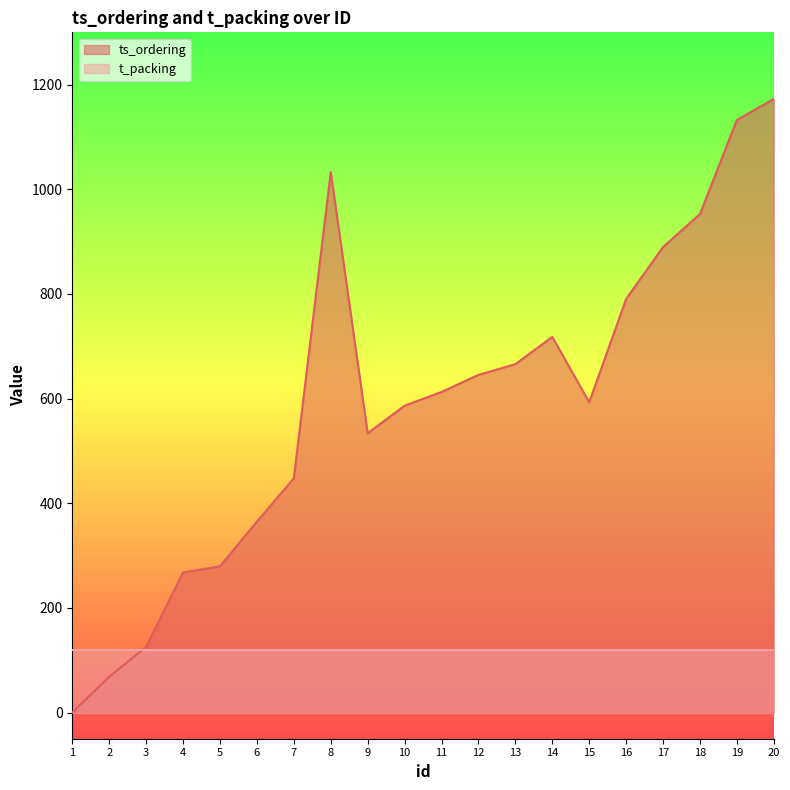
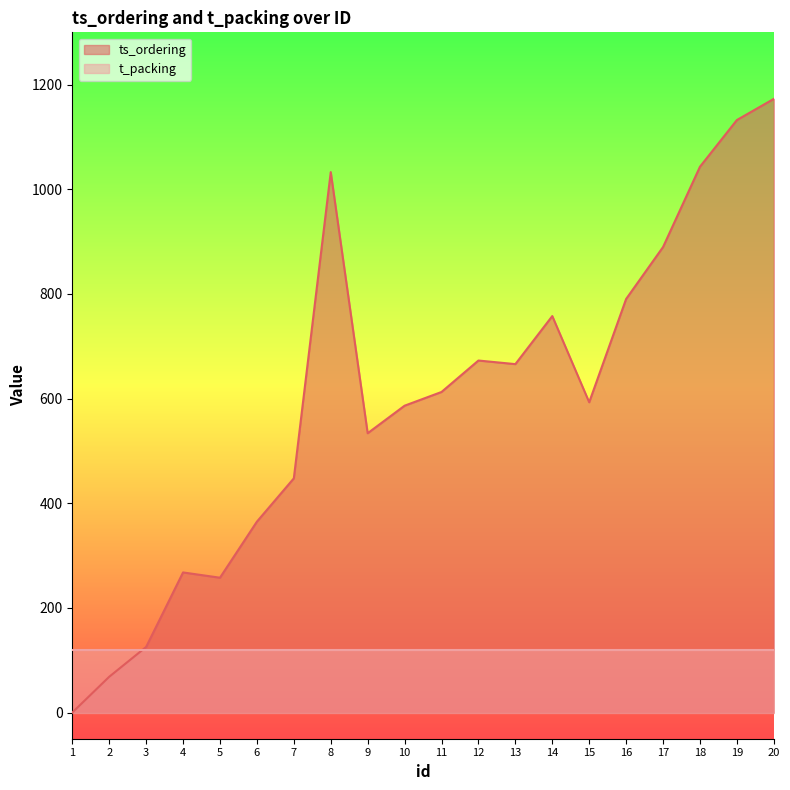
ts_ordering, 5: 280 -> 260
ts_ordering, 12: 650 -> 670
ts_ordering, 14: 720 -> 760
ts_ordering, 18: 950 -> 1040
